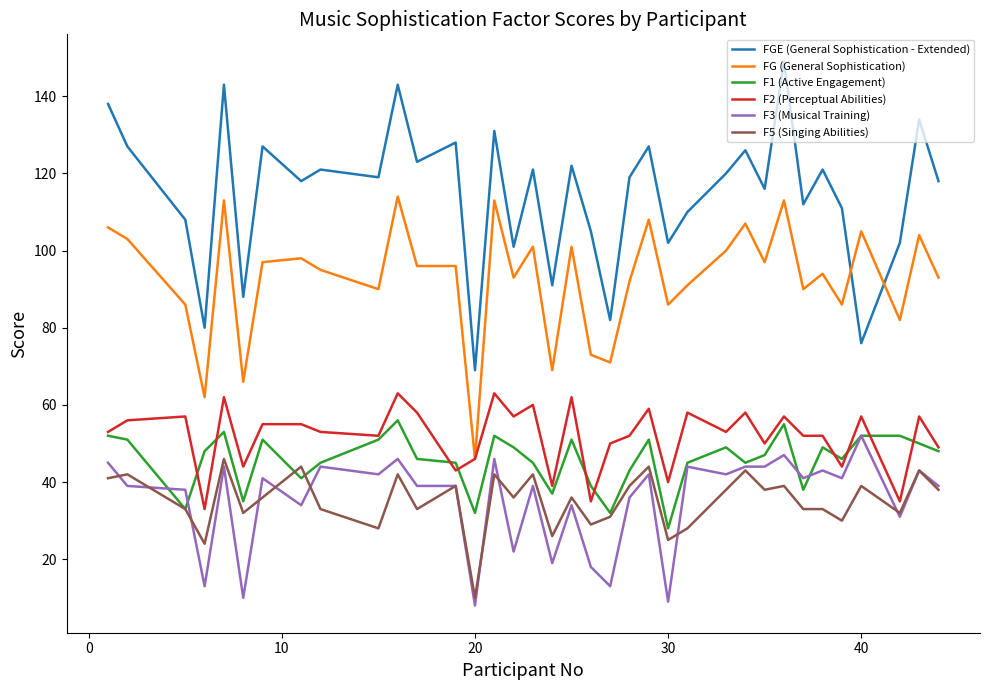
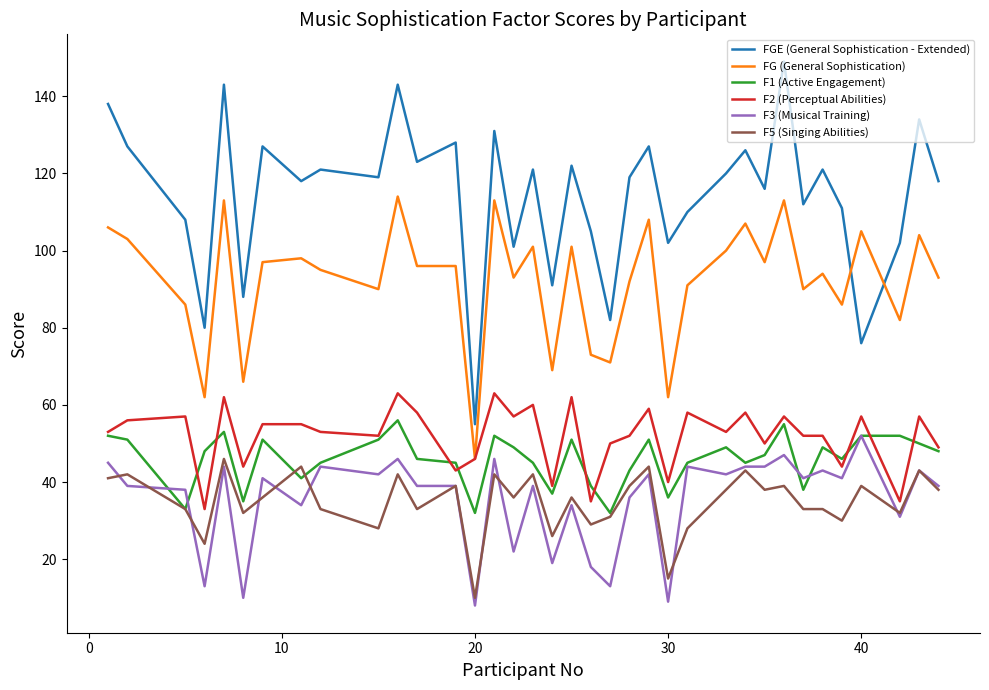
FGE (General Sophistication - Extended), 20: 69 -> 55
FG (General Sophistication), 30: 86 -> 62
F1 (Active Engagement), 30: 28 -> 36
F5 (Singing Abilities), 30: 25 -> 15
